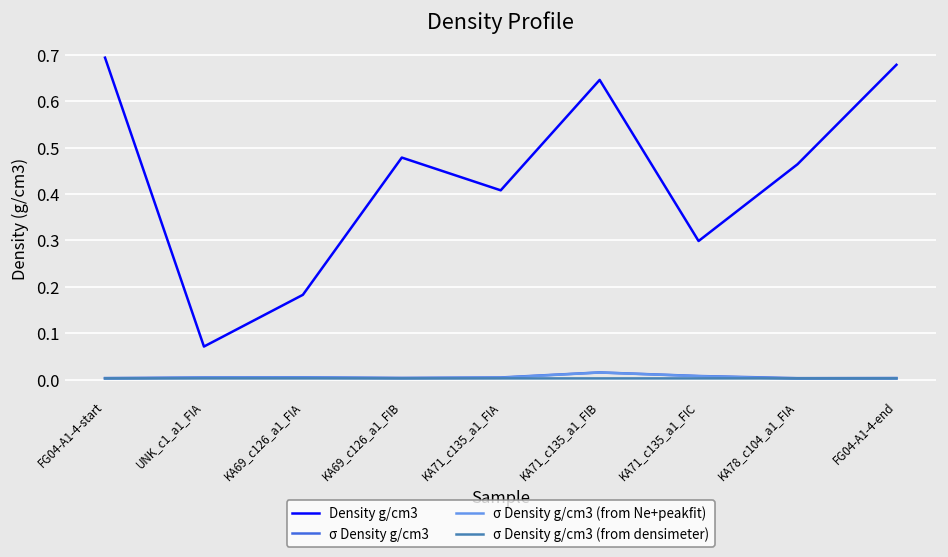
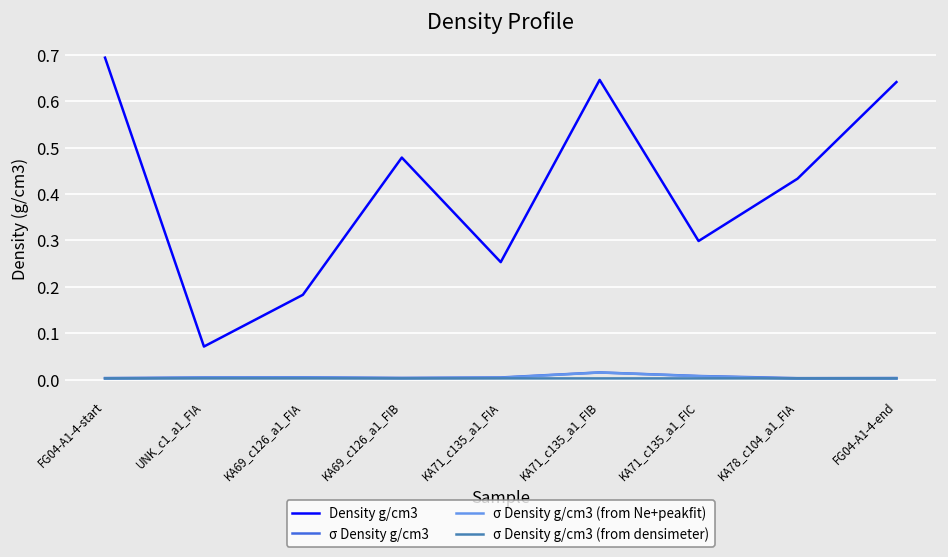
Density g/cm3, KA71_c135_a1_FIA: 0.41 -> 0.25
Density g/cm3, KA78_c104_a1_FIA: 0.46 -> 0.43
Density g/cm3, FG04-A1-4-end: 0.68 -> 0.64
